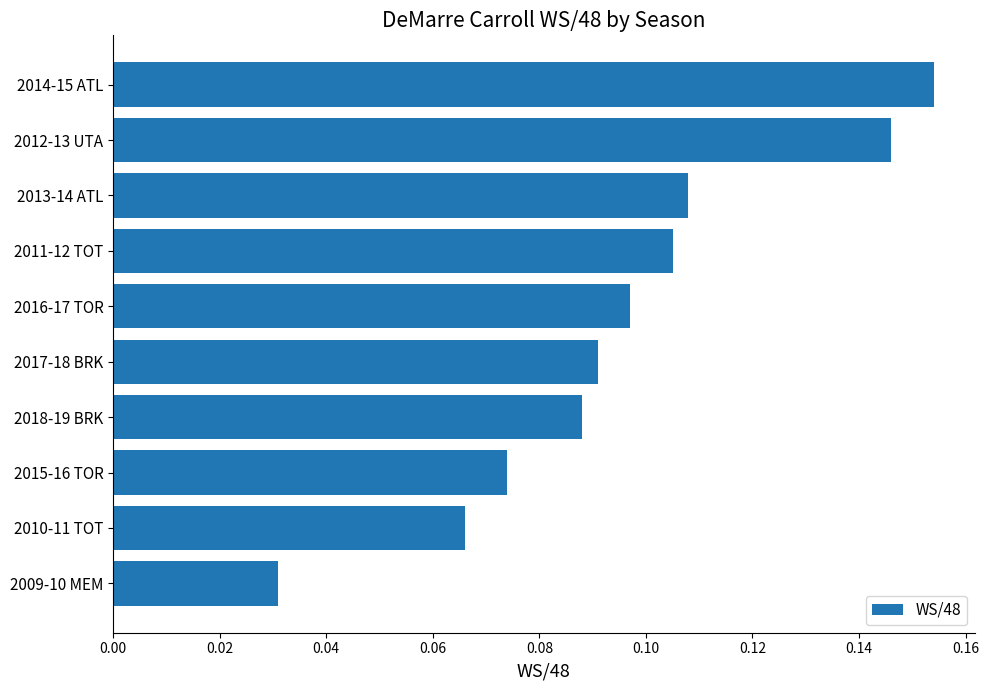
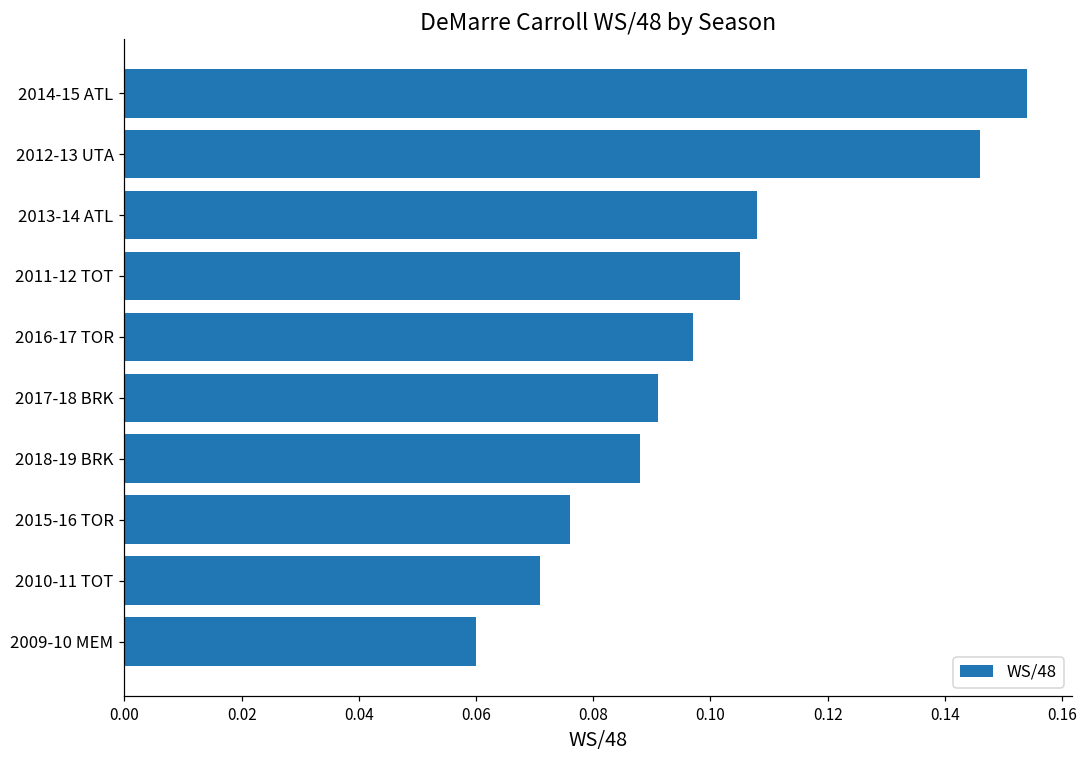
2015-16 TOR: 0.074 -> 0.076
2010-11 TOT: 0.066 -> 0.071
2009-10 MEM: 0.031 -> 0.060
